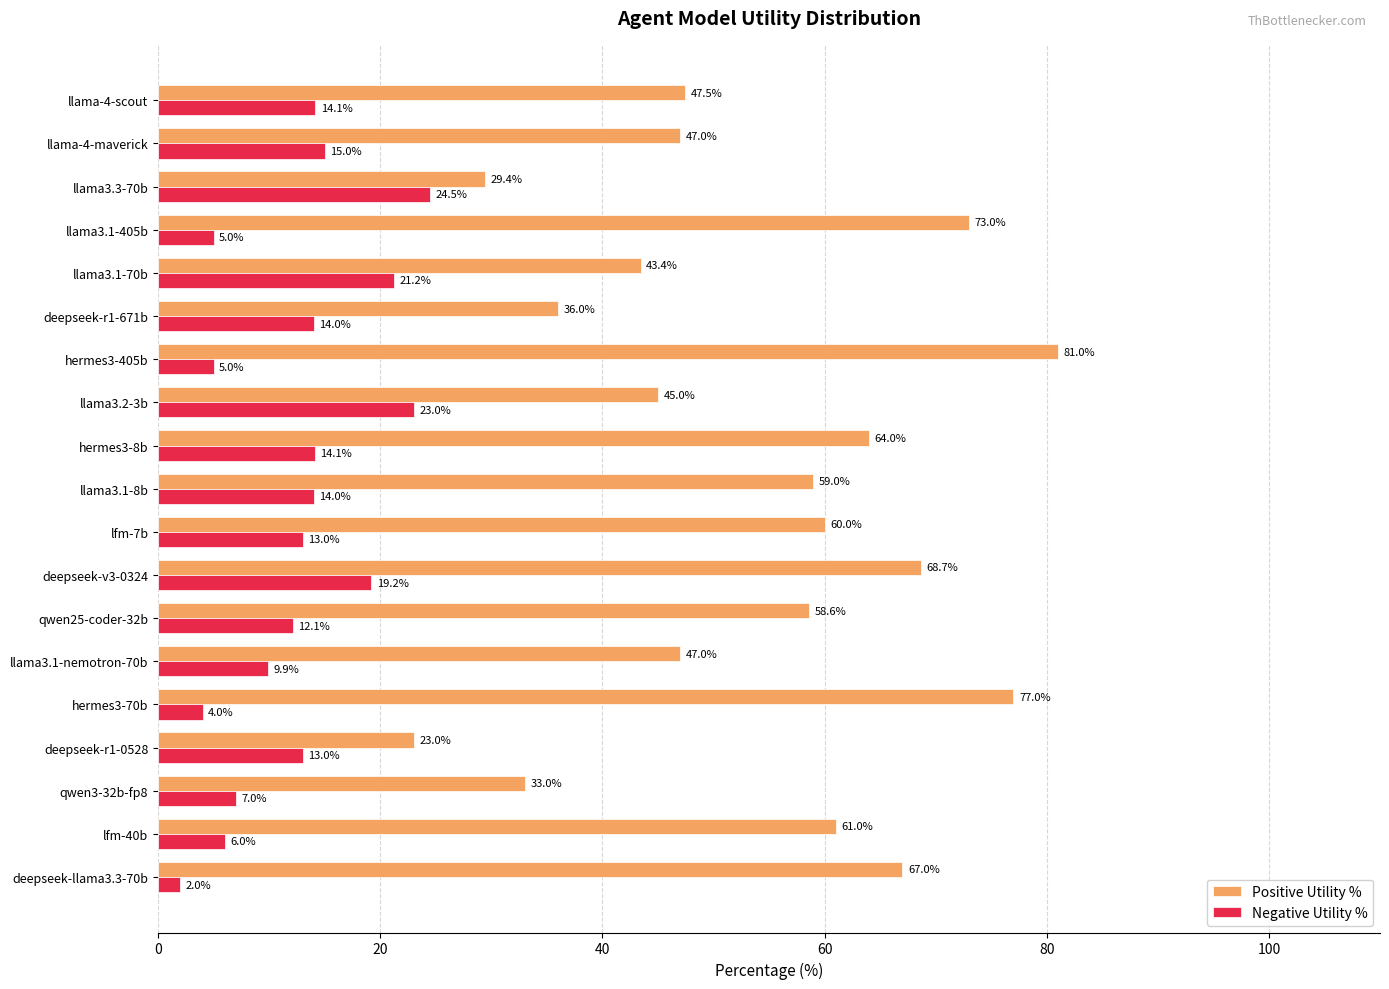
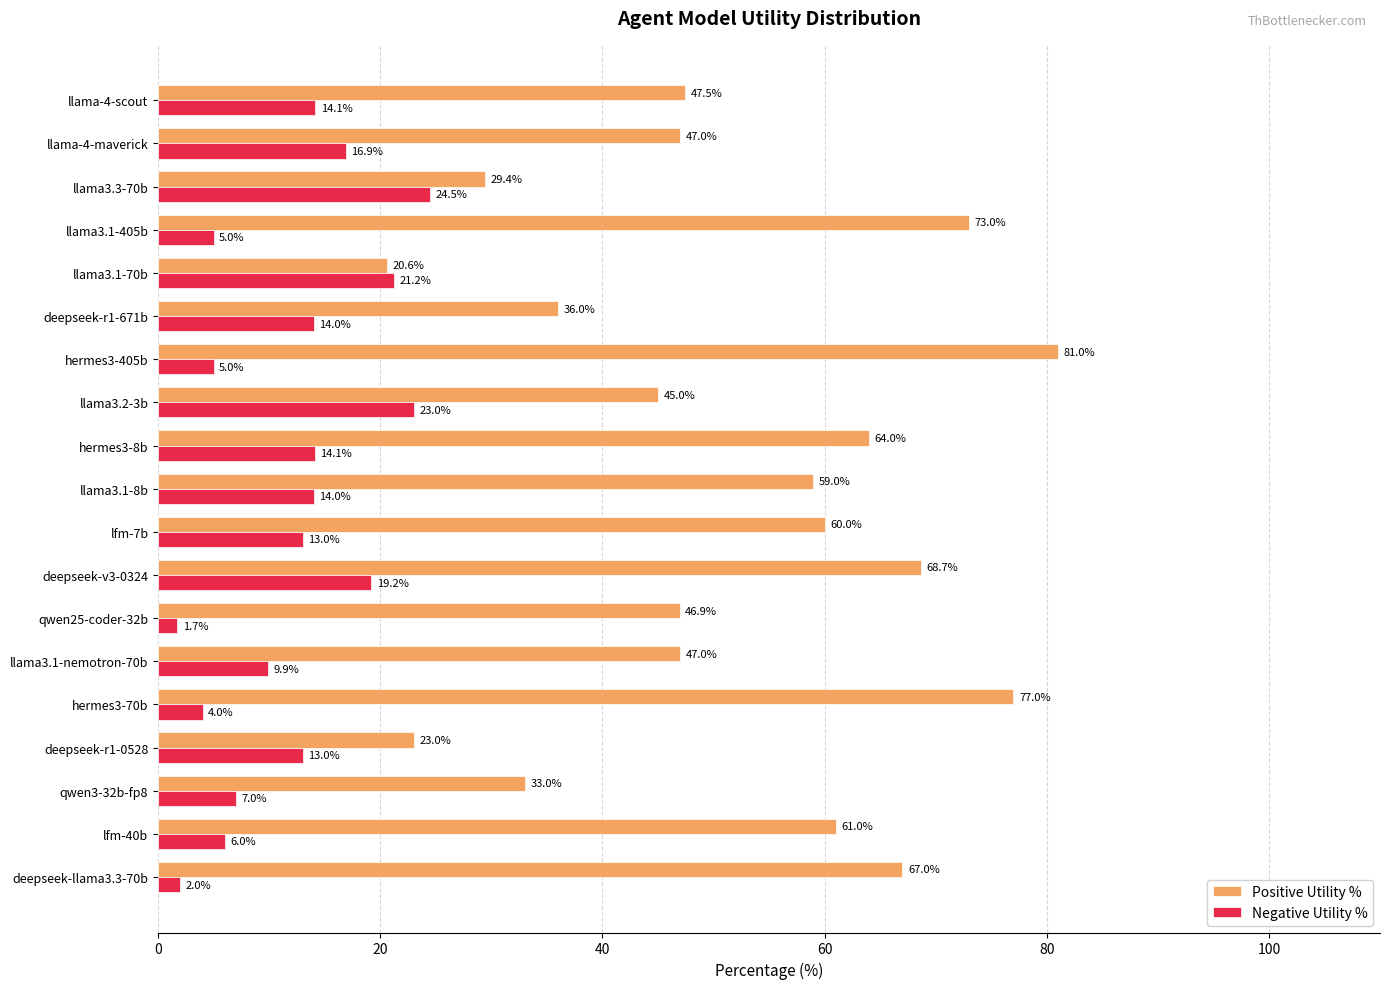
Negative Utility %, llama-4-maverick: 15.0% -> 16.9%
Positive Utility %, llama3.1-70b: 43.4% -> 20.6%
Positive Utility %, qwen25-coder-32b: 58.6% -> 46.9%
Negative Utility %, qwen25-coder-32b: 12.1% -> 1.7%
